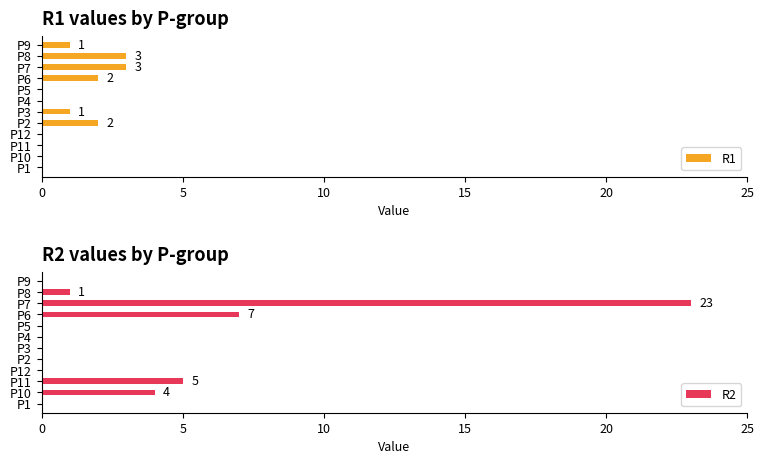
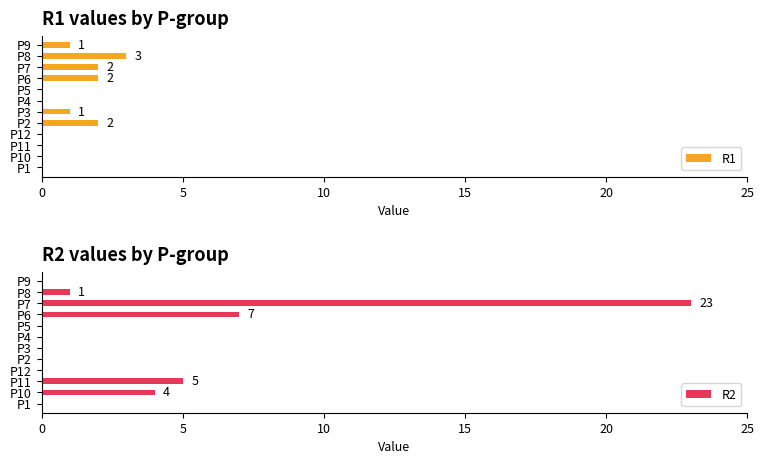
R1 values by P-group, P7: 3 -> 2
